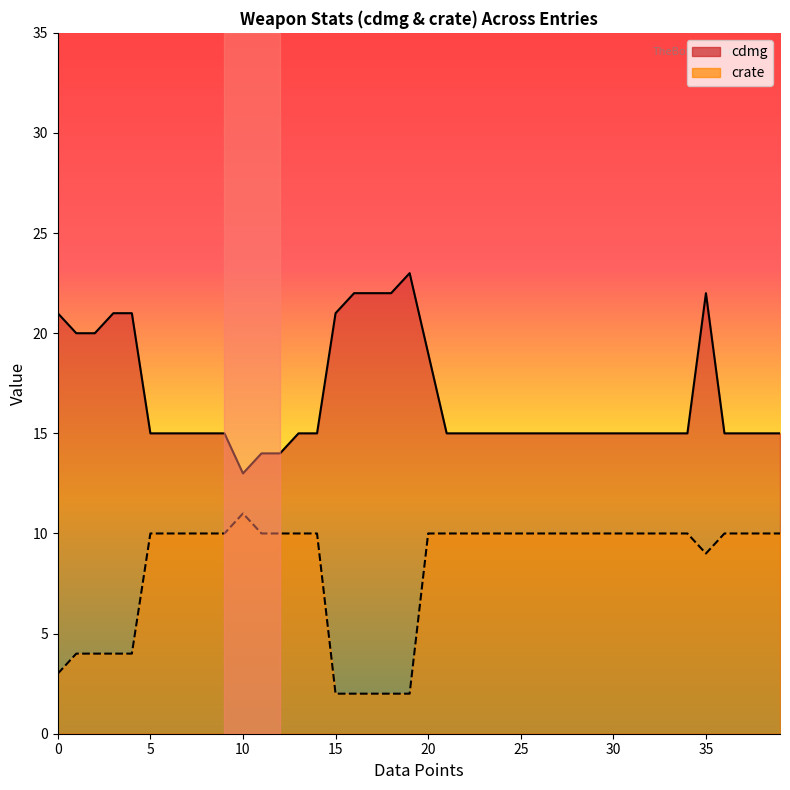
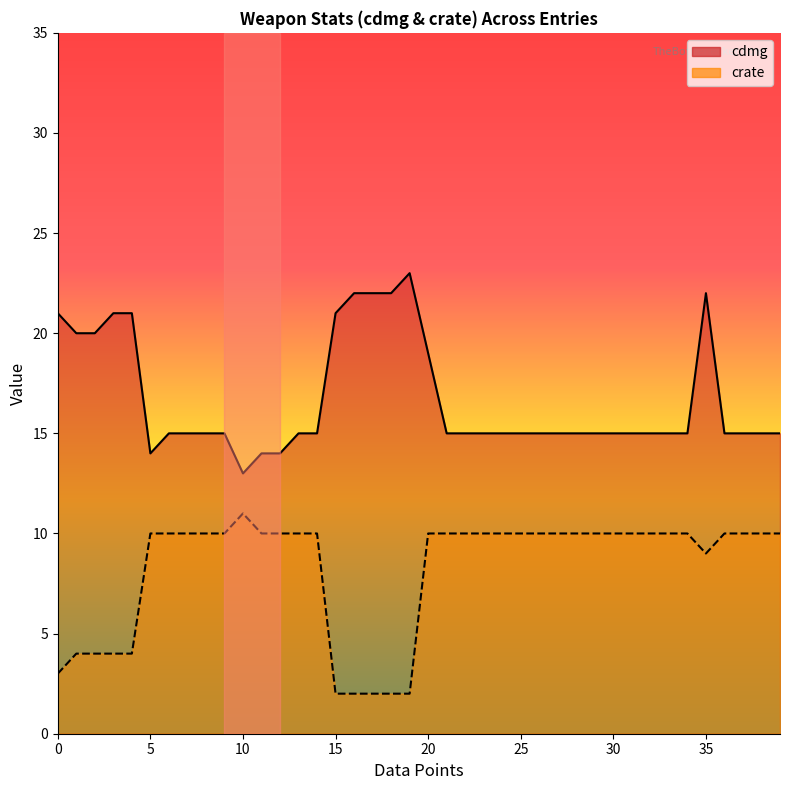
cdmg, 5: 15 -> 14
